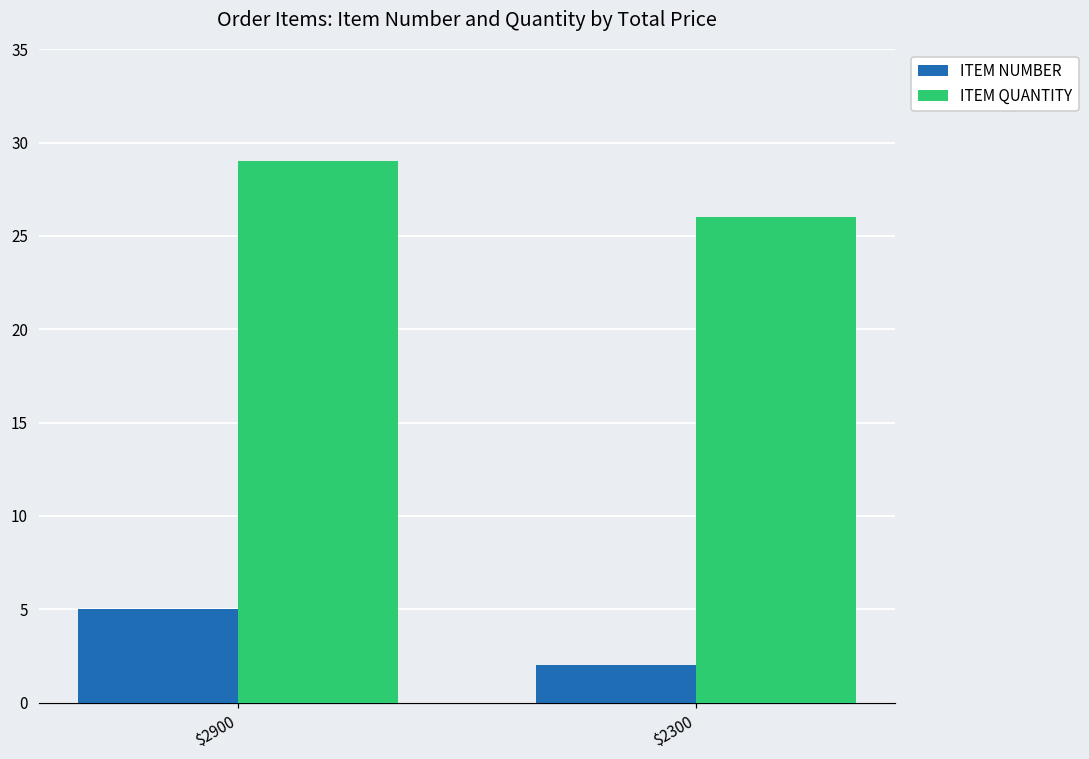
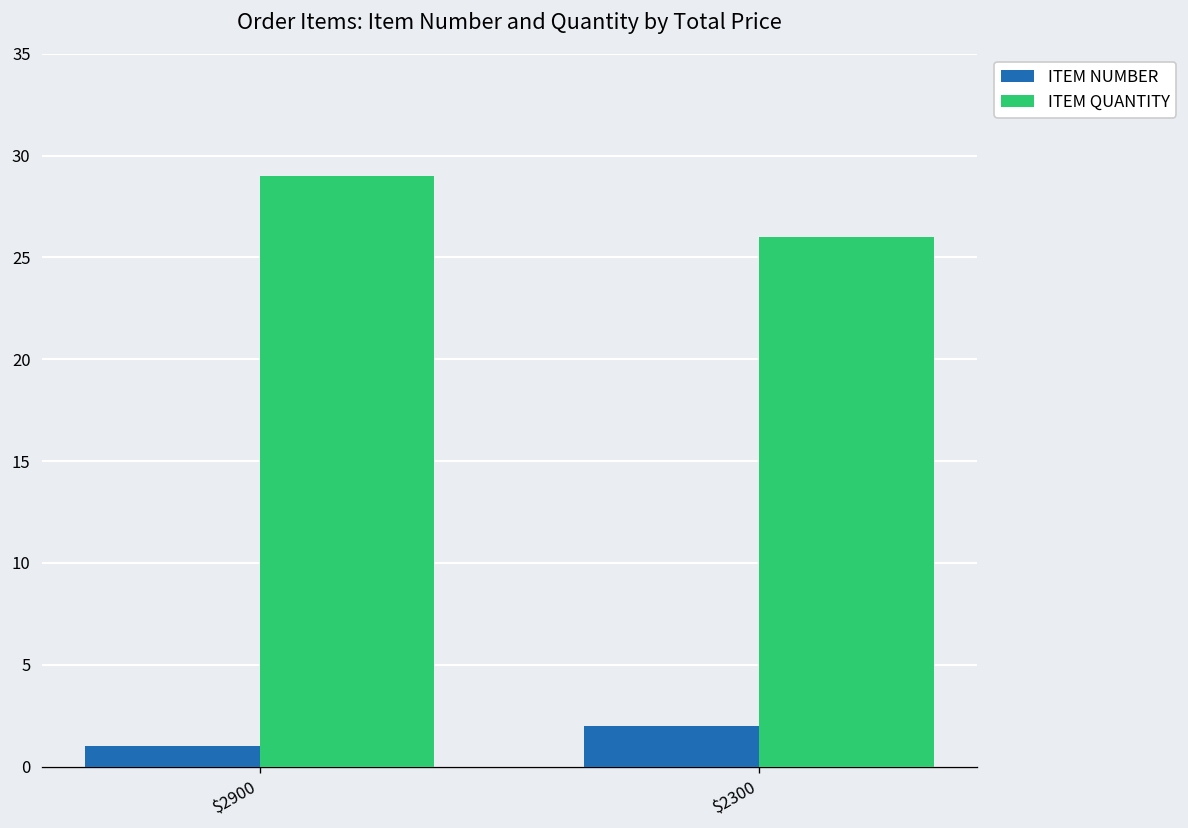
ITEM NUMBER, $2900: 5 -> 1
